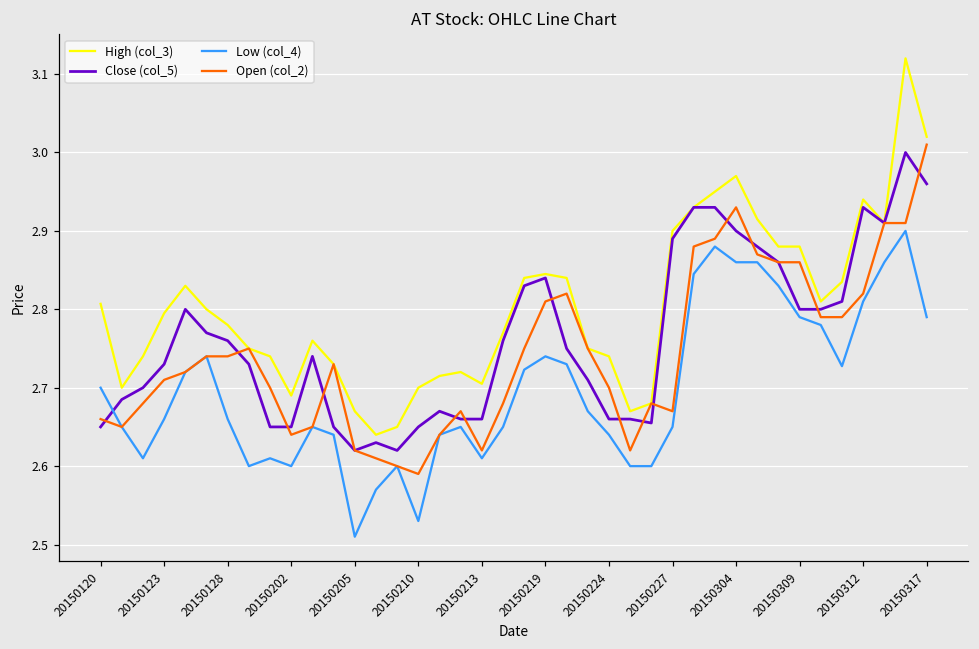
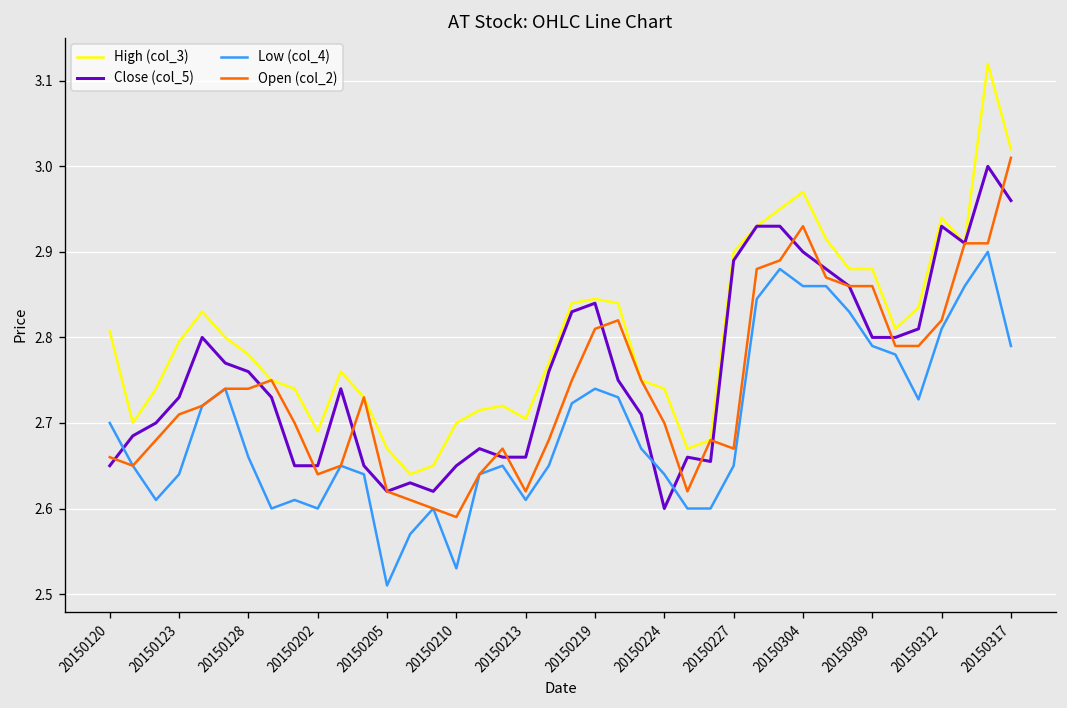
Low (col_4), 20150123: 2.66 -> 2.64
Close (col_5), 20150224: 2.66 -> 2.60
